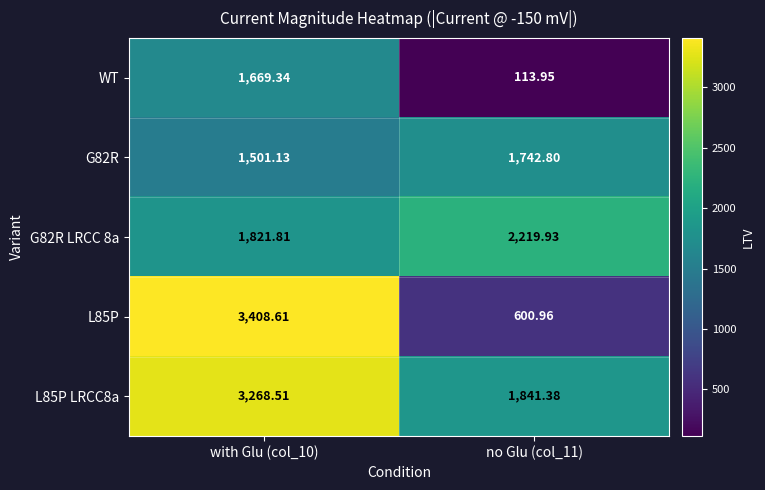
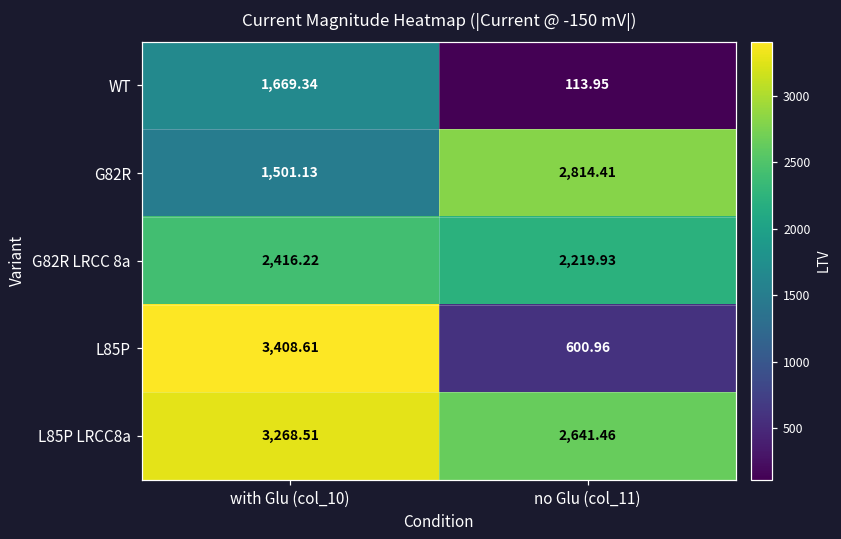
G82R, no Glu (col_11): 1,742.80 -> 2,814.41
G82R LRCC 8a, with Glu (col_10): 1,821.81 -> 2,416.22
L85P LRCC8a, no Glu (col_11): 1,841.38 -> 2,641.46
